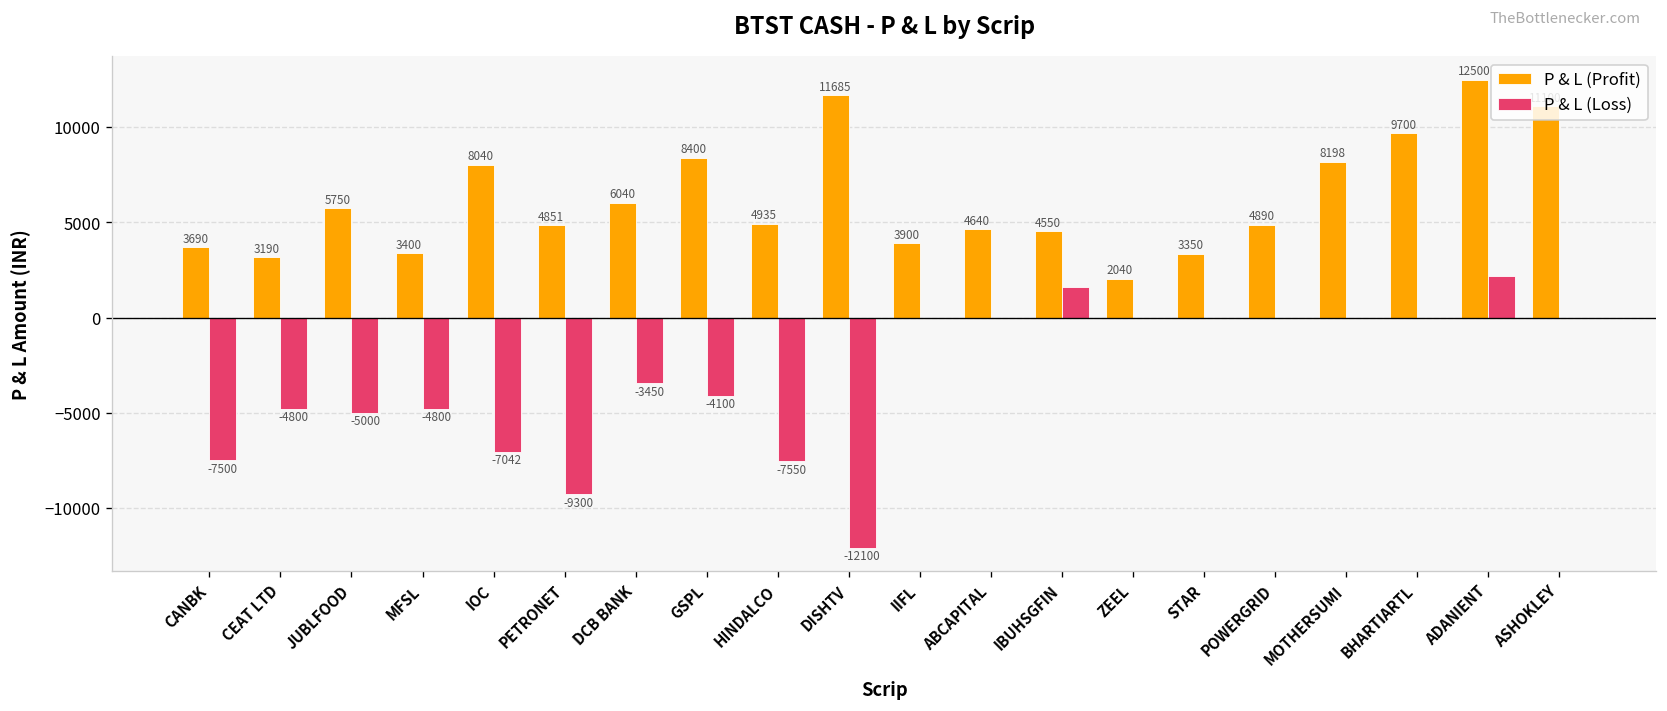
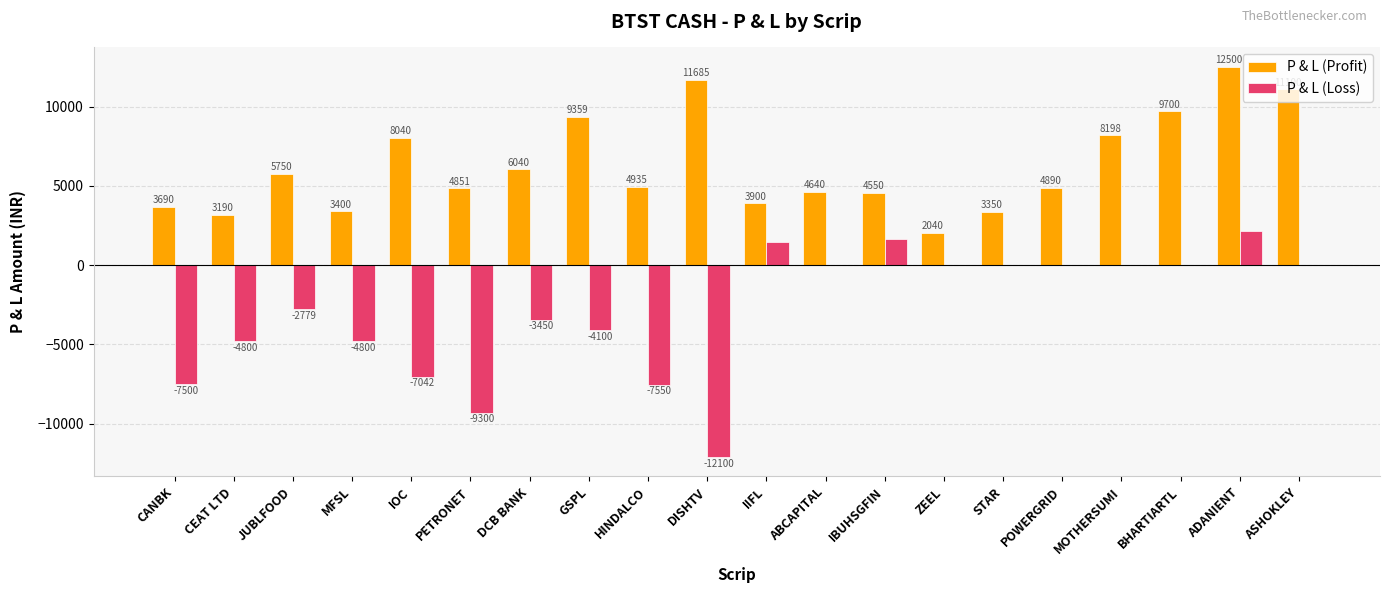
P & L (Loss), JUBLFOOD: -5000 -> -2779
P & L (Profit), GSPL: 8400 -> 9359
P & L (Loss), IIFL: 0 -> 1500
